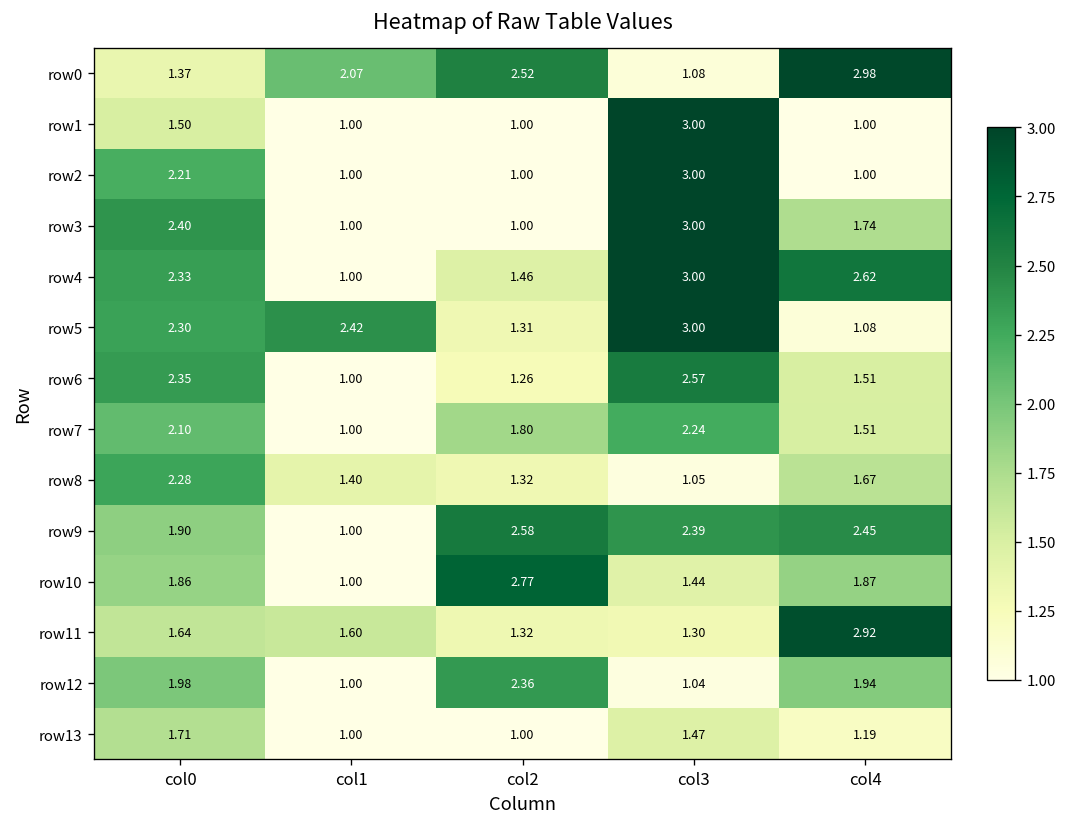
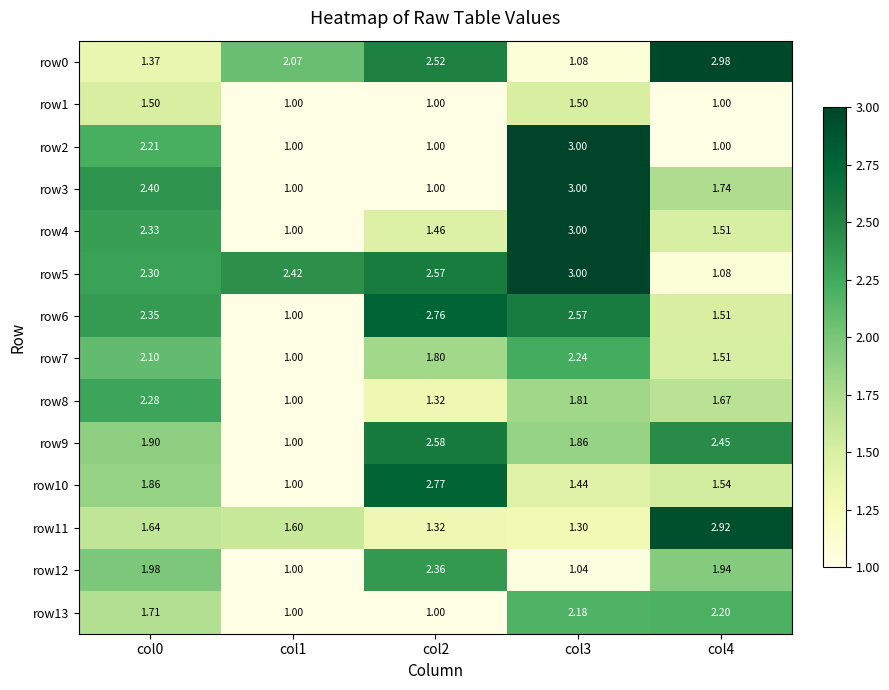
row1, col3: 3.00 -> 1.50
row4, col4: 2.62 -> 1.51
row5, col2: 1.31 -> 2.57
row6, col2: 1.26 -> 2.76
row8, col1: 1.40 -> 1.00
row8, col3: 1.05 -> 1.81
row9, col3: 2.39 -> 1.86
row10, col4: 1.87 -> 1.54
row13, col3: 1.47 -> 2.18
row13, col4: 1.19 -> 2.20
